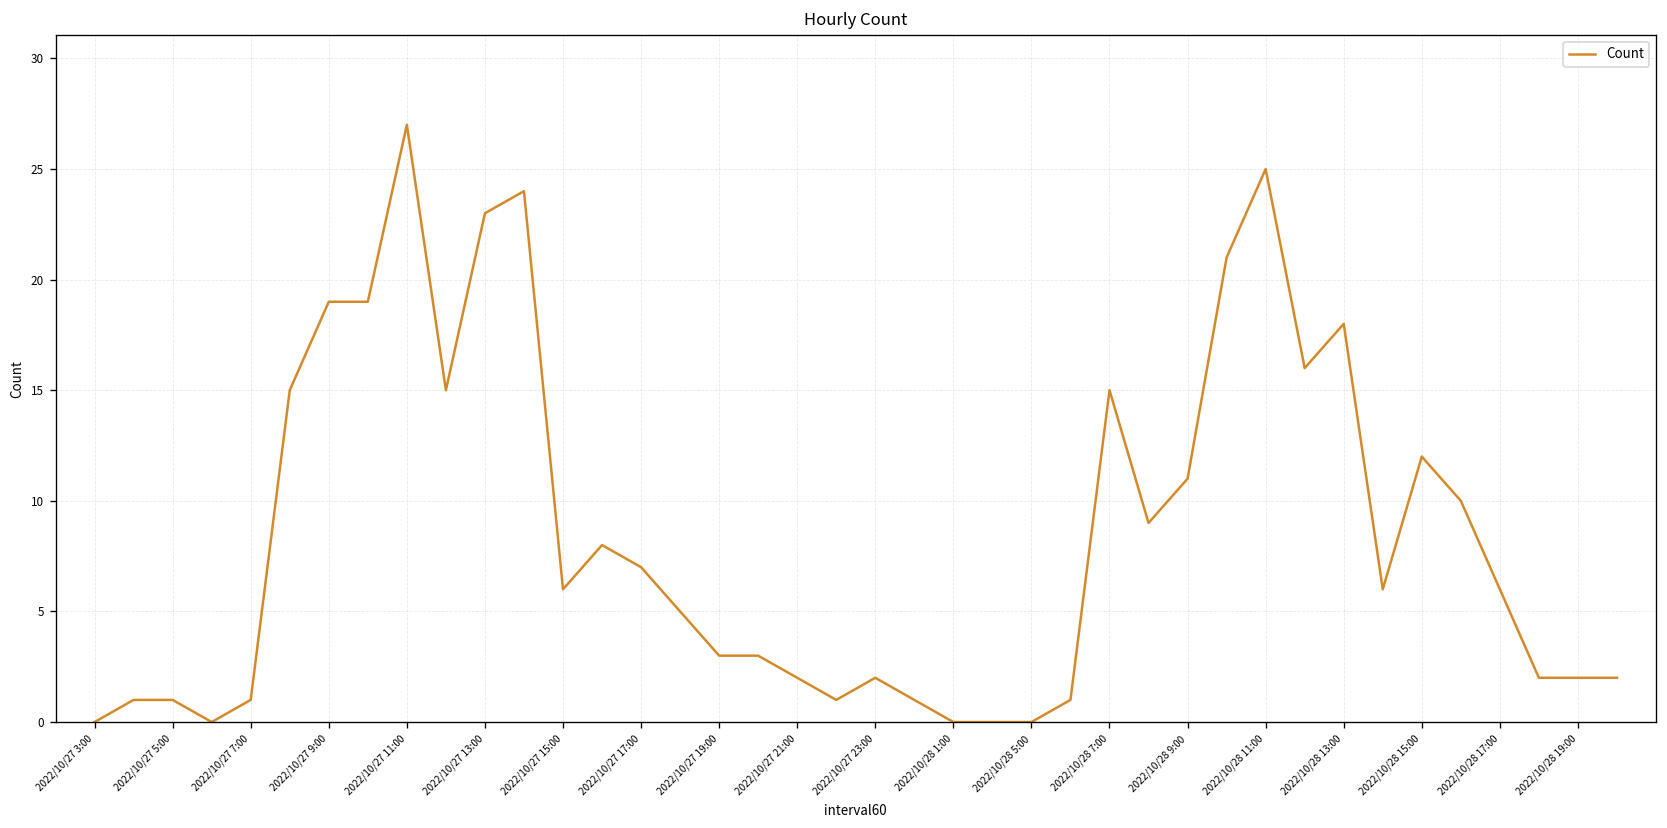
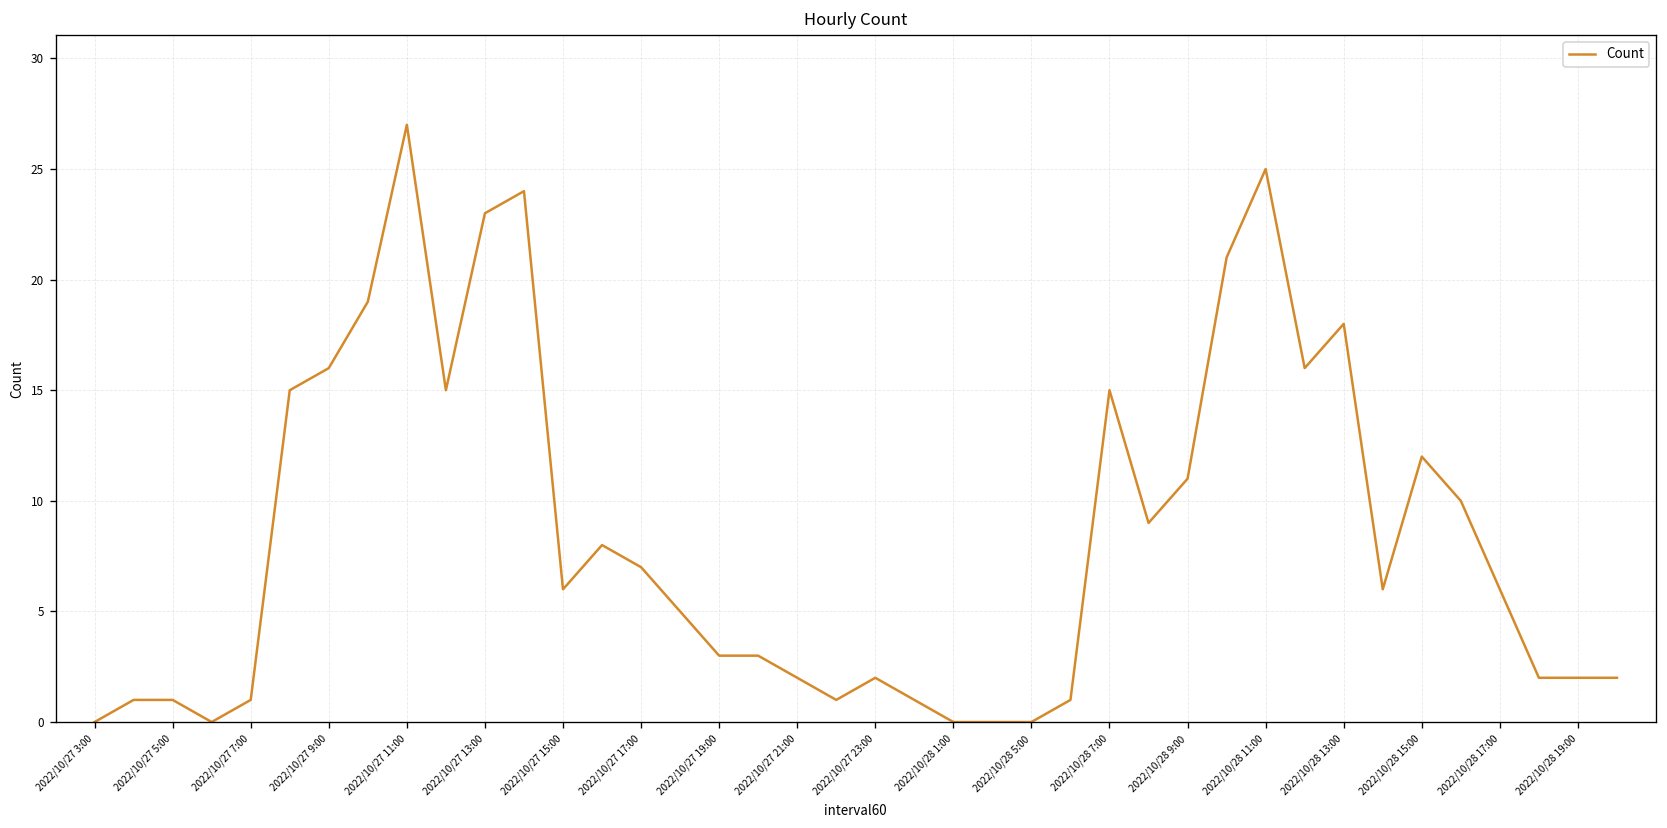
2022/10/27 9:00: 19 -> 16
